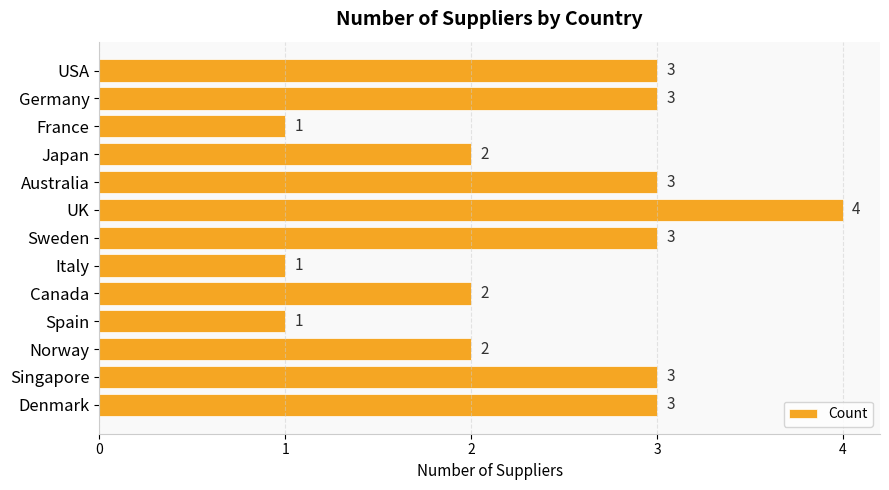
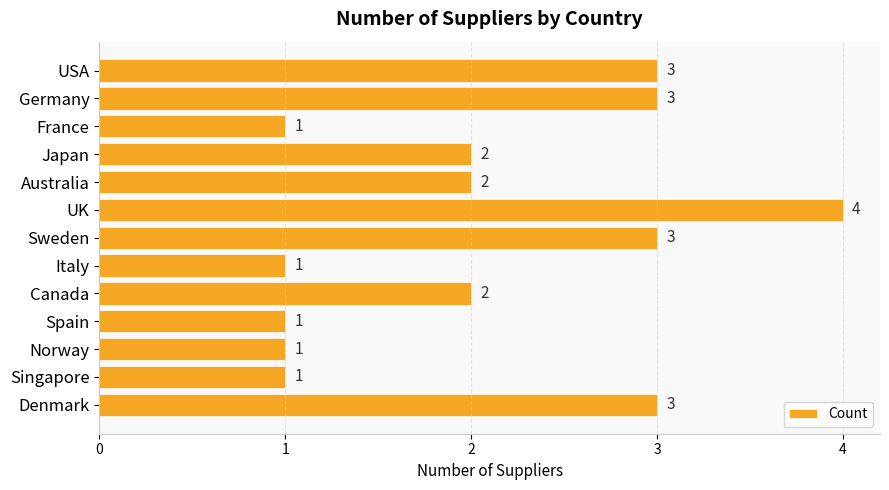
Australia: 3 -> 2
Norway: 2 -> 1
Singapore: 3 -> 1
